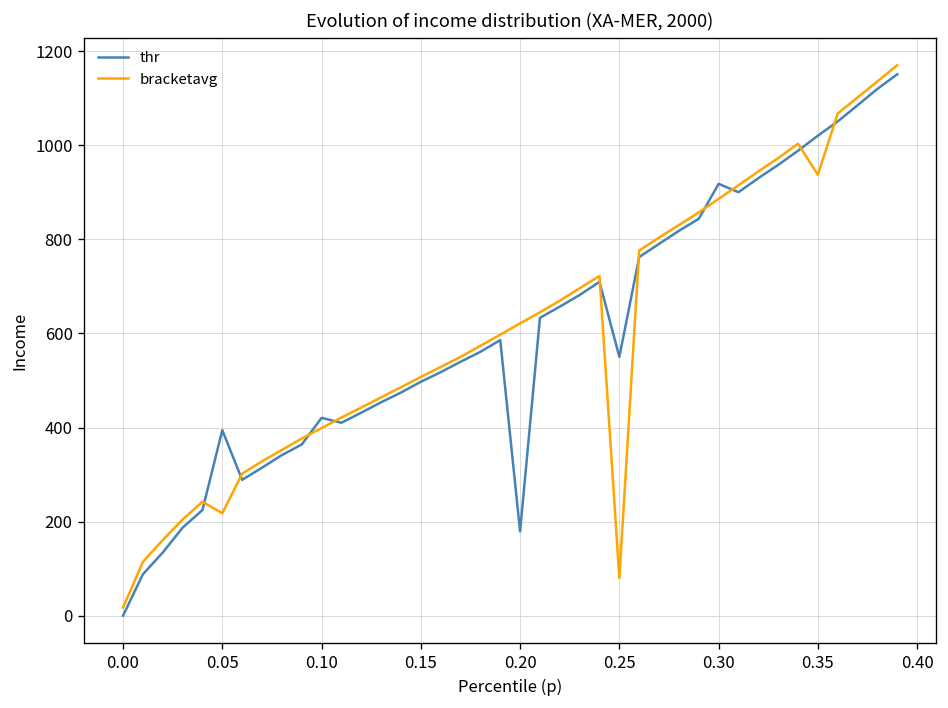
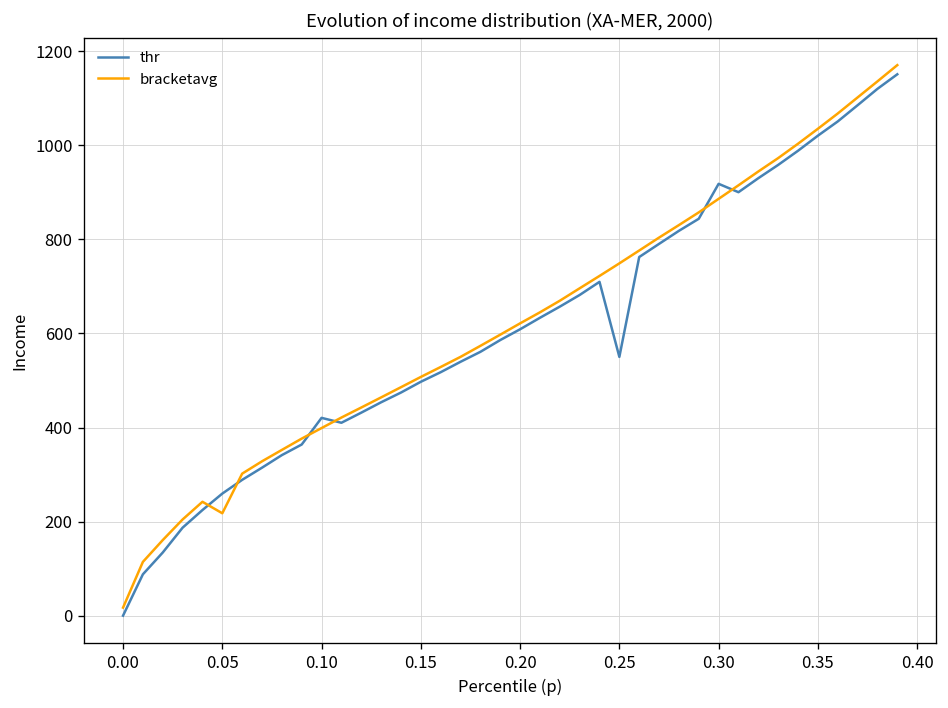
thr, 0.05: 390 -> 260
thr, 0.20: 180 -> 610
bracketavg, 0.25: 80 -> 750
bracketavg, 0.35: 940 -> 1040
